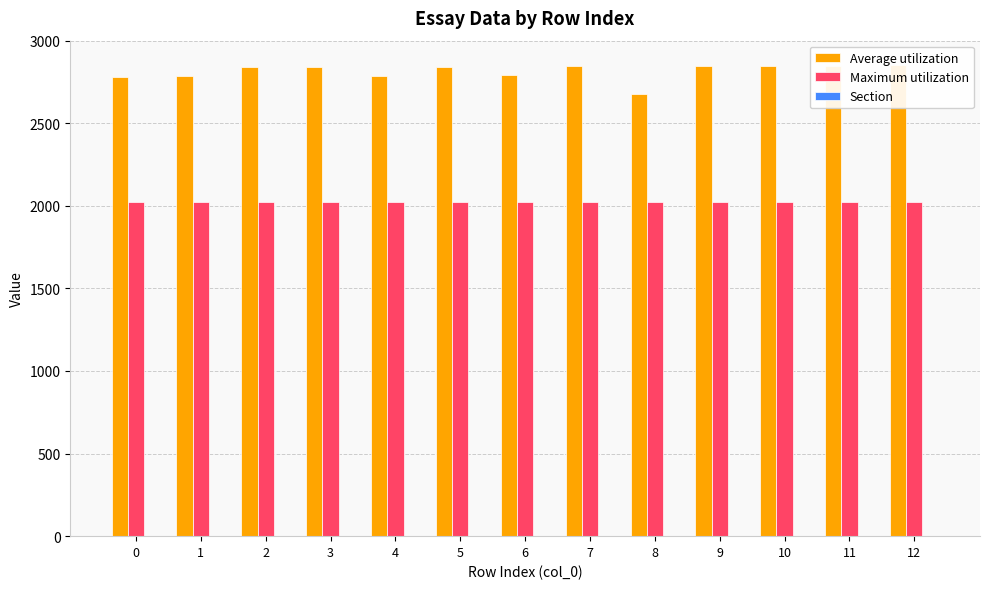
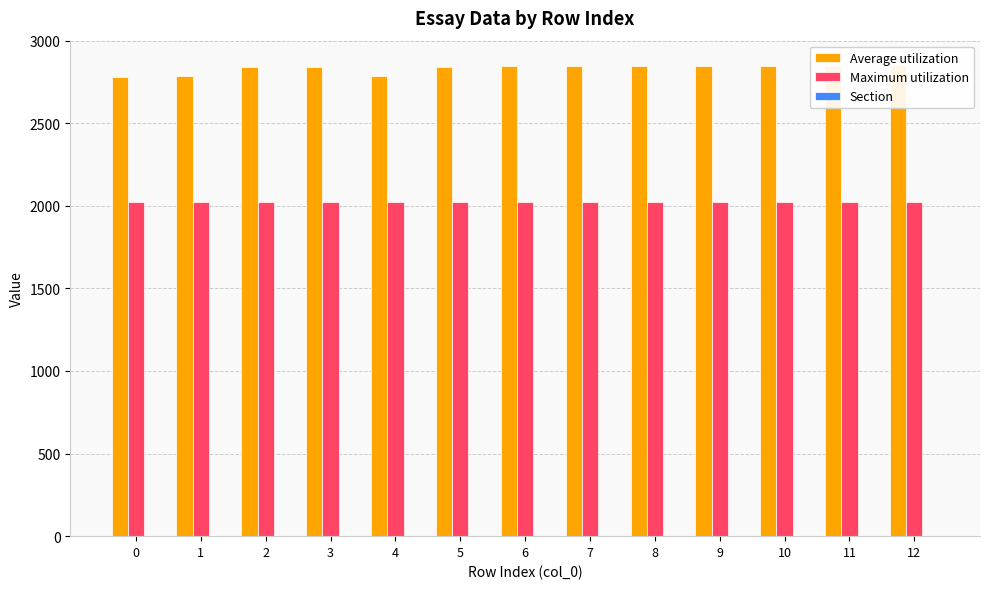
Average utilization, 6: 2790 -> 2840
Average utilization, 8: 2680 -> 2850
